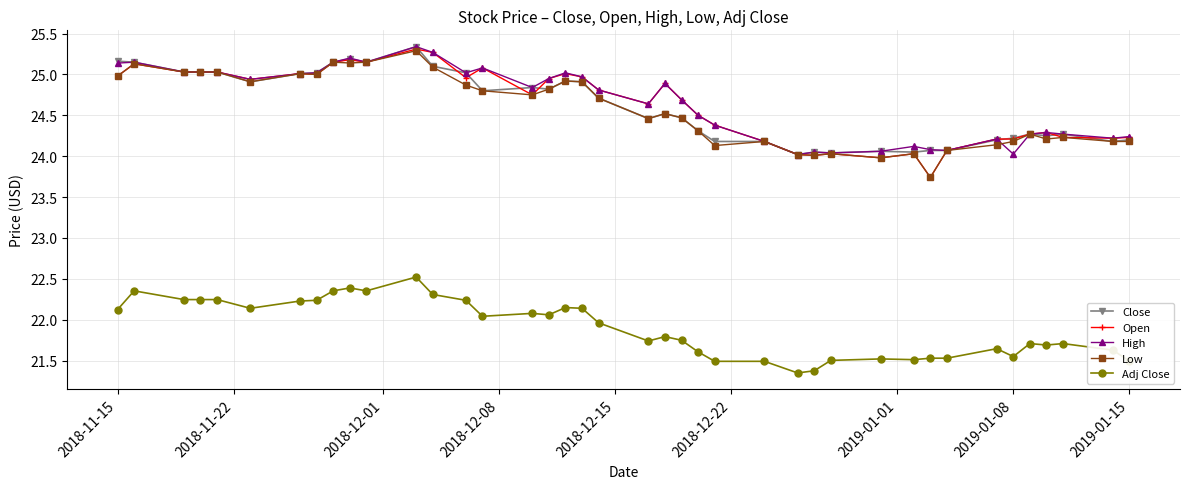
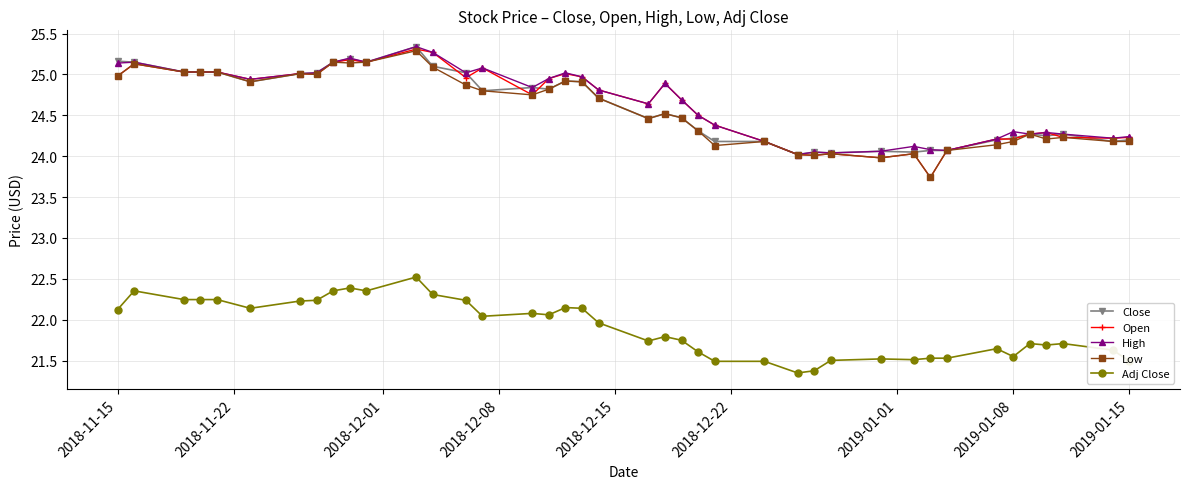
High, 2019-01-08: 24.0 -> 24.3
